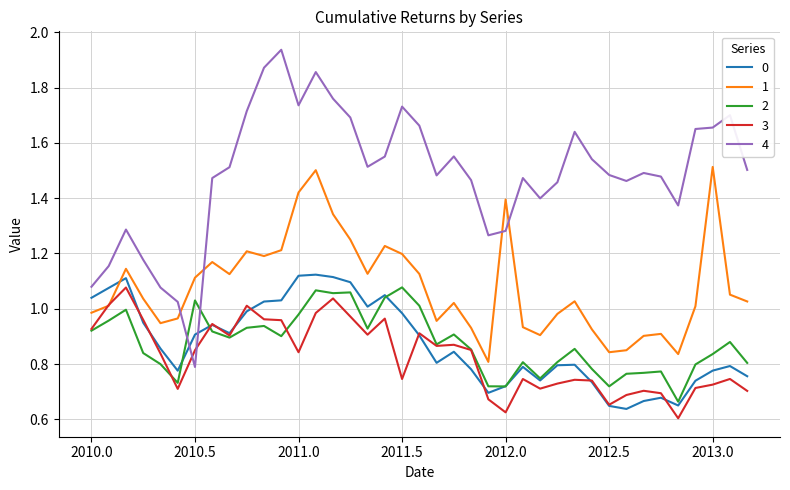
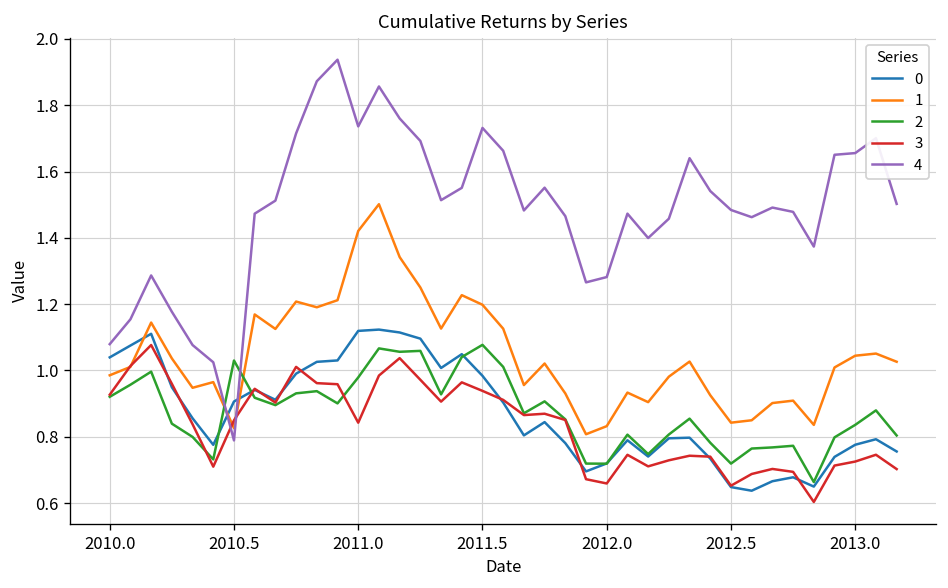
1, 2010.5: 1.11 -> 0.83
3, 2011.5: 0.75 -> 0.94
1, 2012.0: 1.40 -> 0.83
3, 2012.0: 0.63 -> 0.66
1, 2013.0: 1.51 -> 1.04
